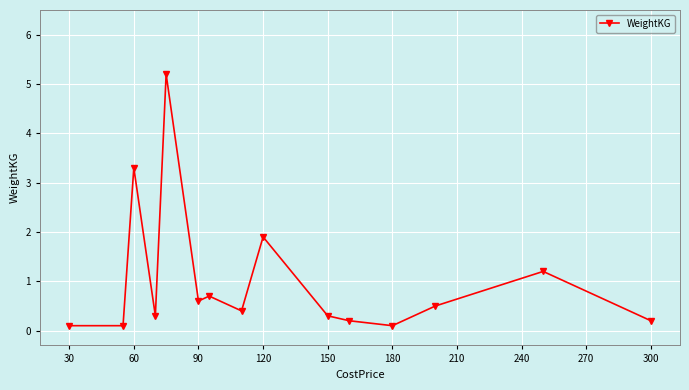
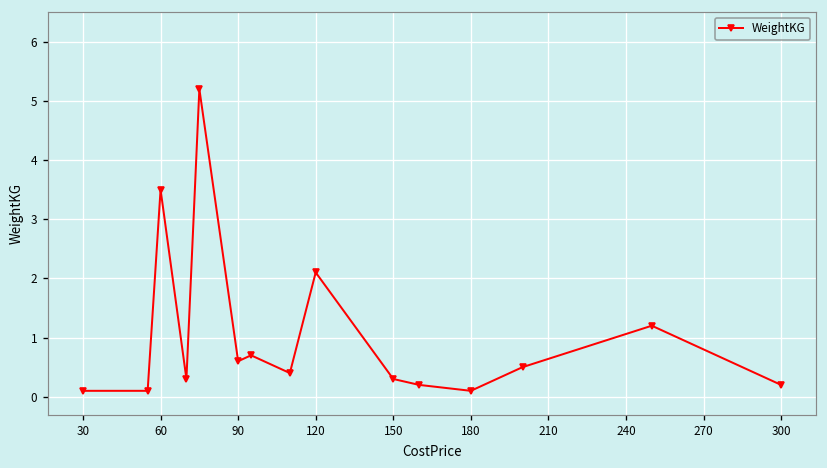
60: 3.3 -> 3.5
120: 1.9 -> 2.1
